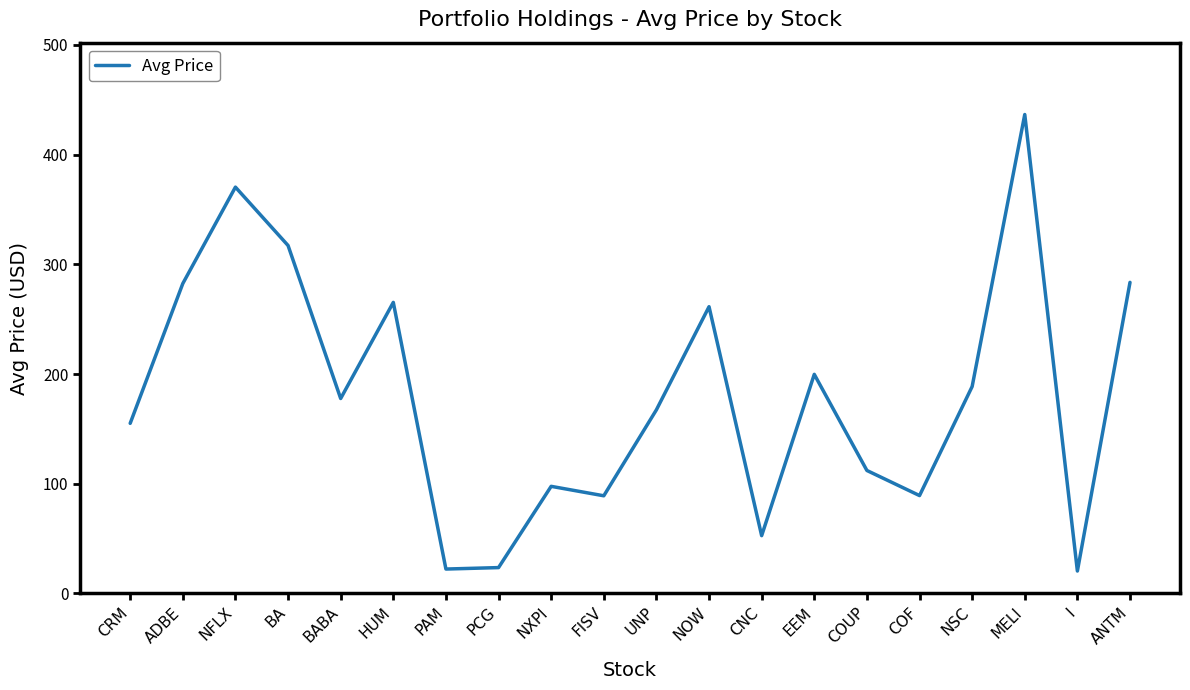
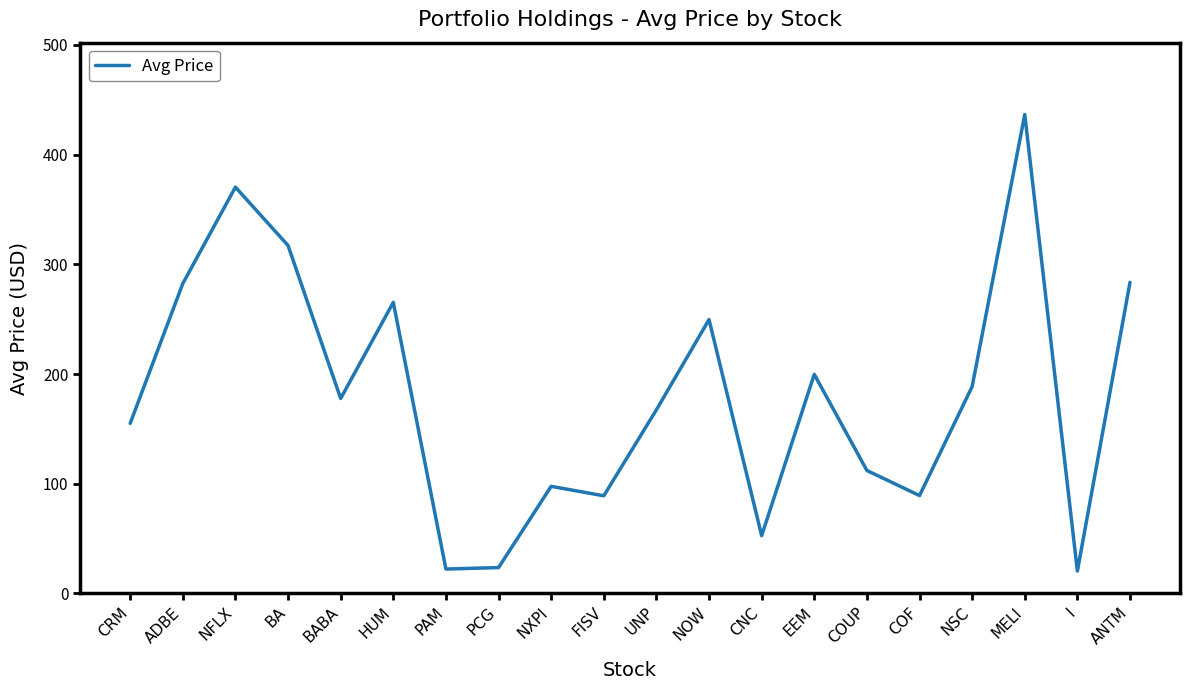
NOW: 261 -> 250
